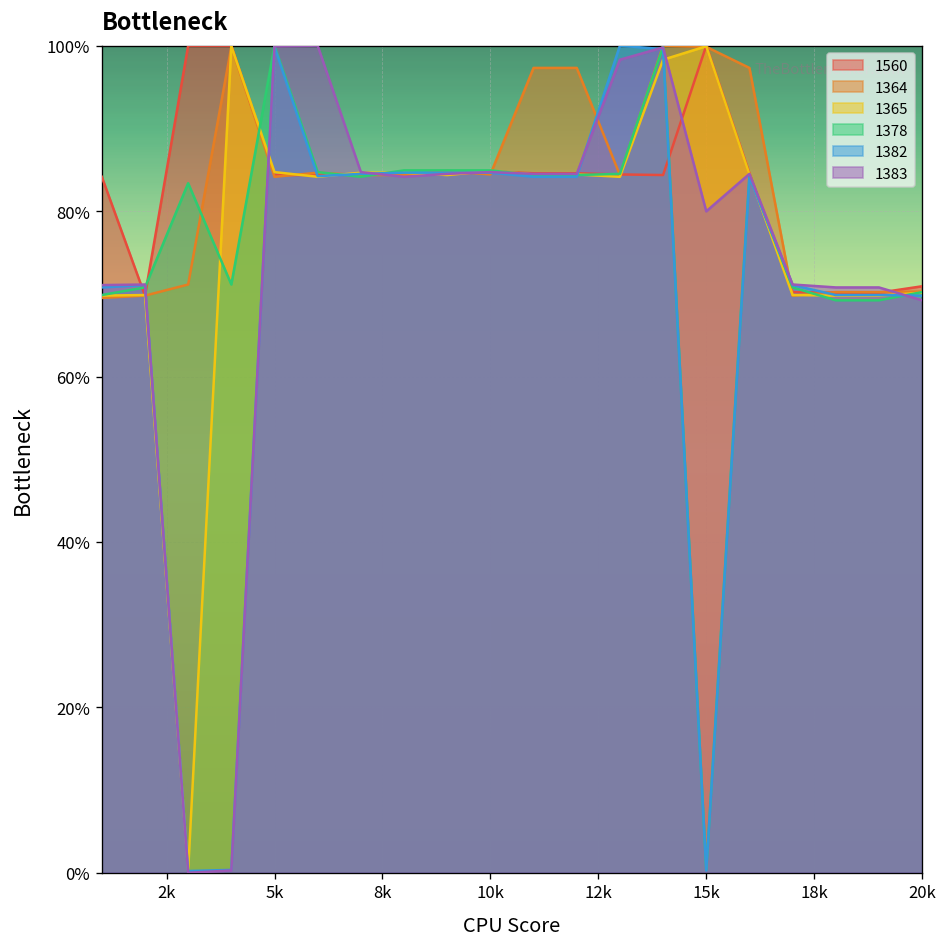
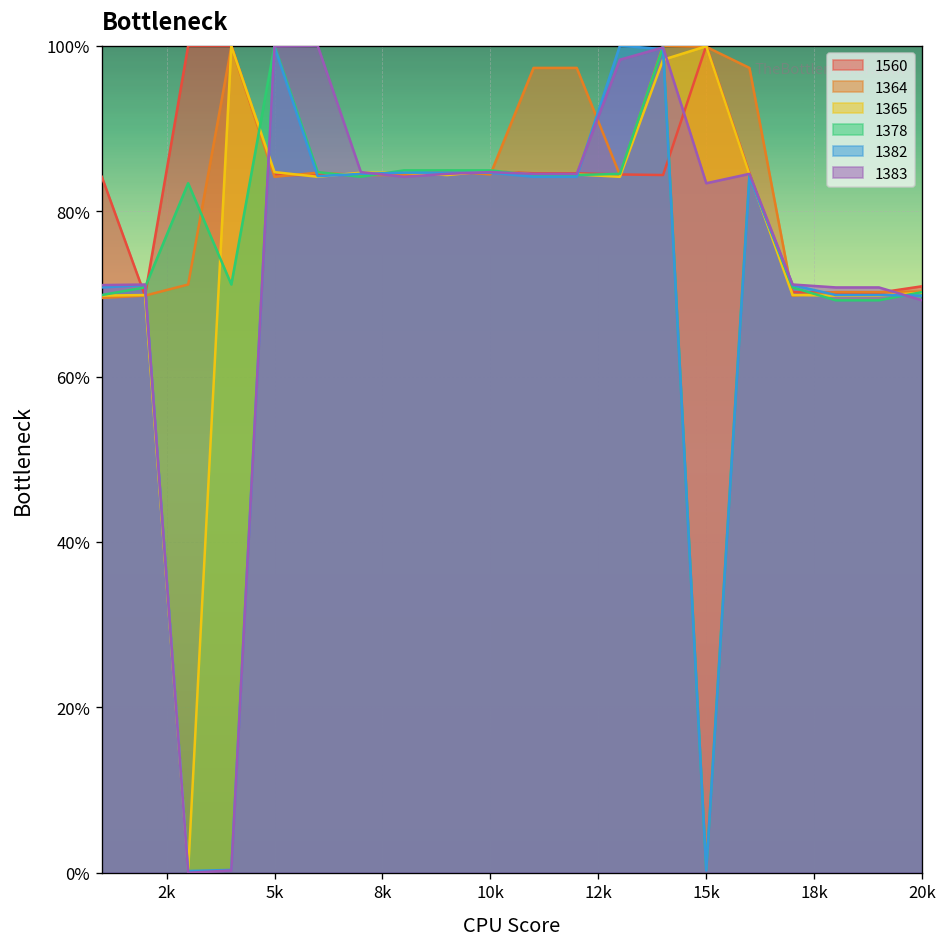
1383, 15k: 80% -> 83%
